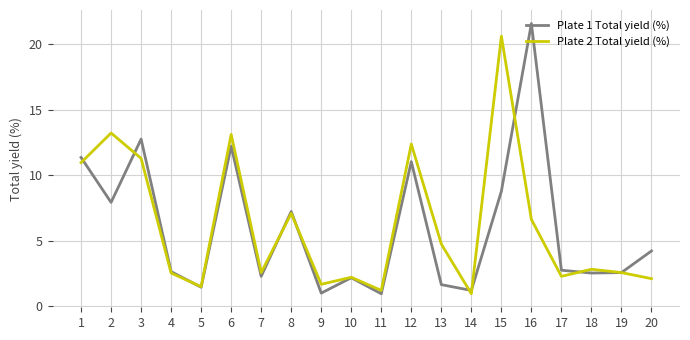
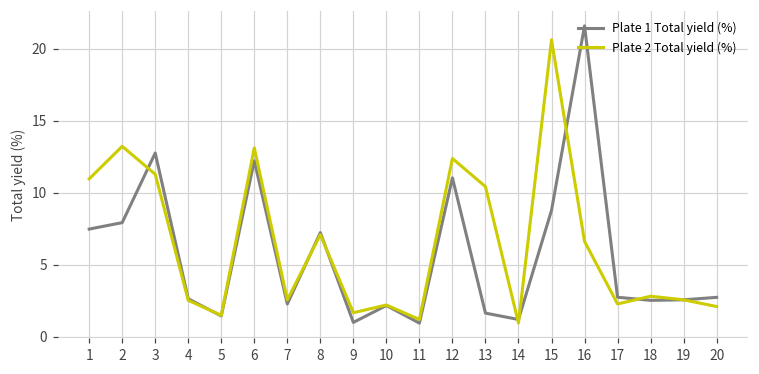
Plate 1 Total yield (%), 1: 11.4 -> 7.5
Plate 2 Total yield (%), 13: 4.7 -> 10.4
Plate 1 Total yield (%), 20: 4.2 -> 2.7
